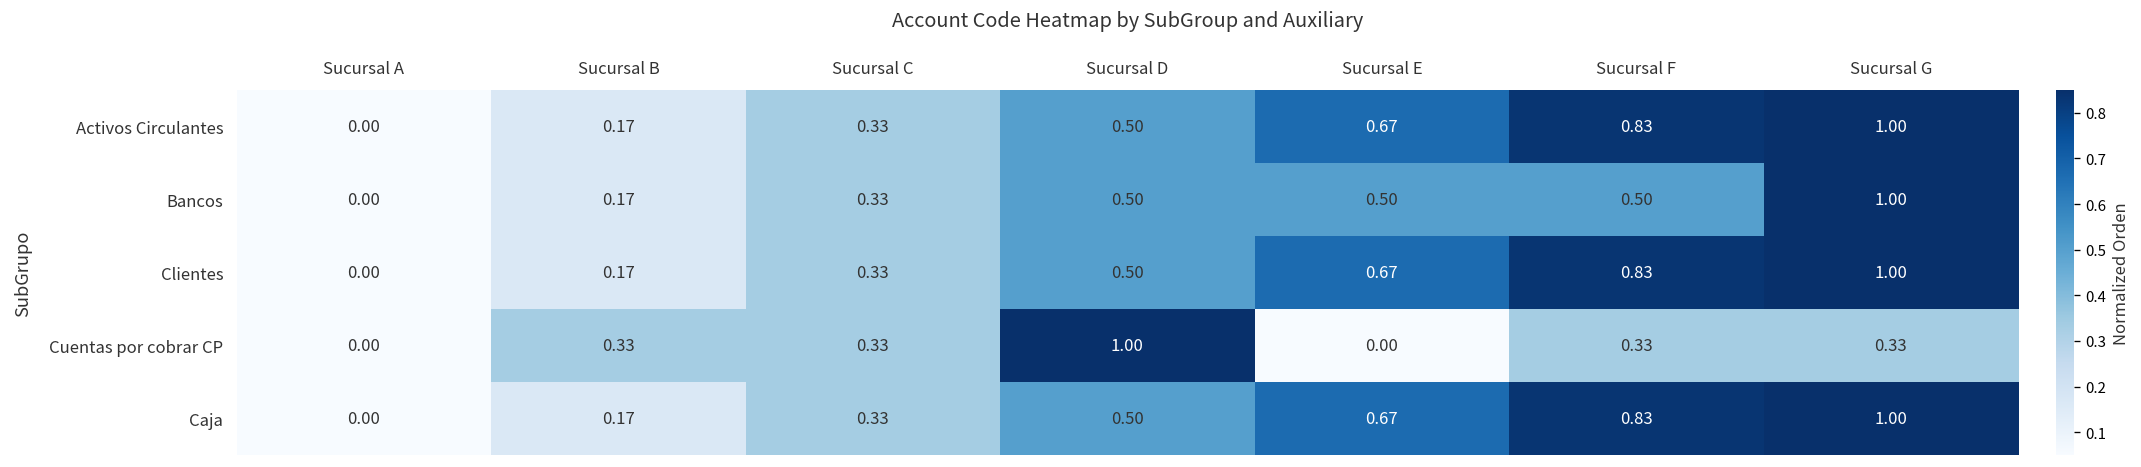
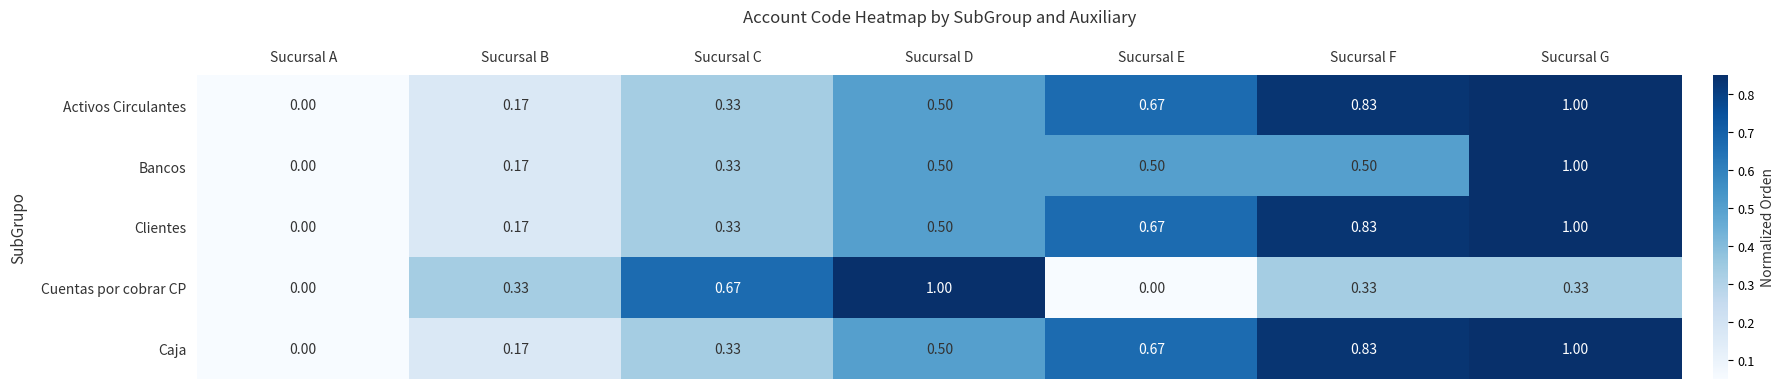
Cuentas por cobrar CP, Sucursal C: 0.33 -> 0.67
